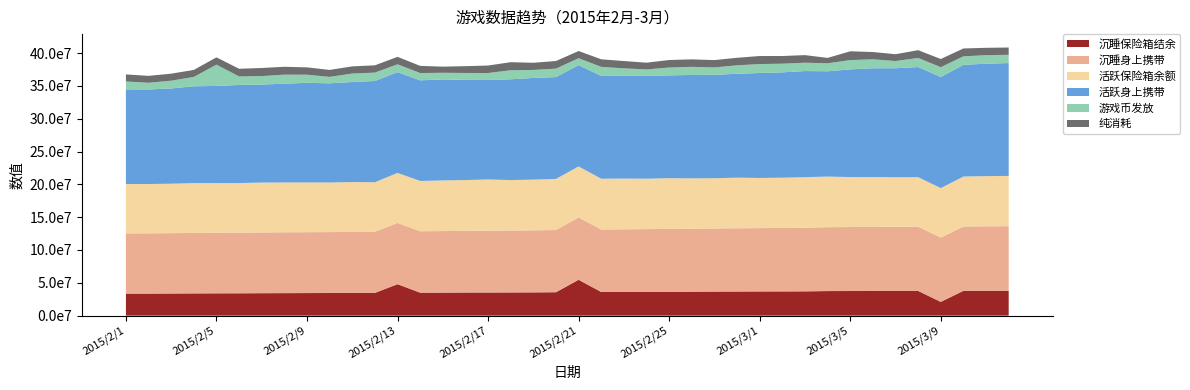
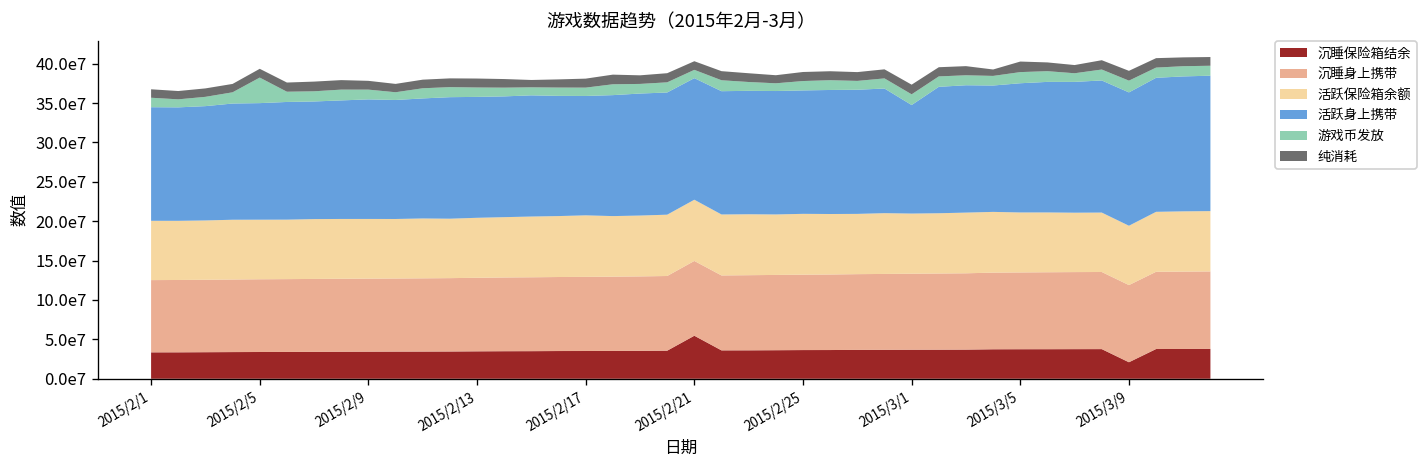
沉睡保险箱结余, 2015/2/13: 50000000 -> 30000000
活跃身上携带, 2015/3/1: 160000000 -> 140000000
